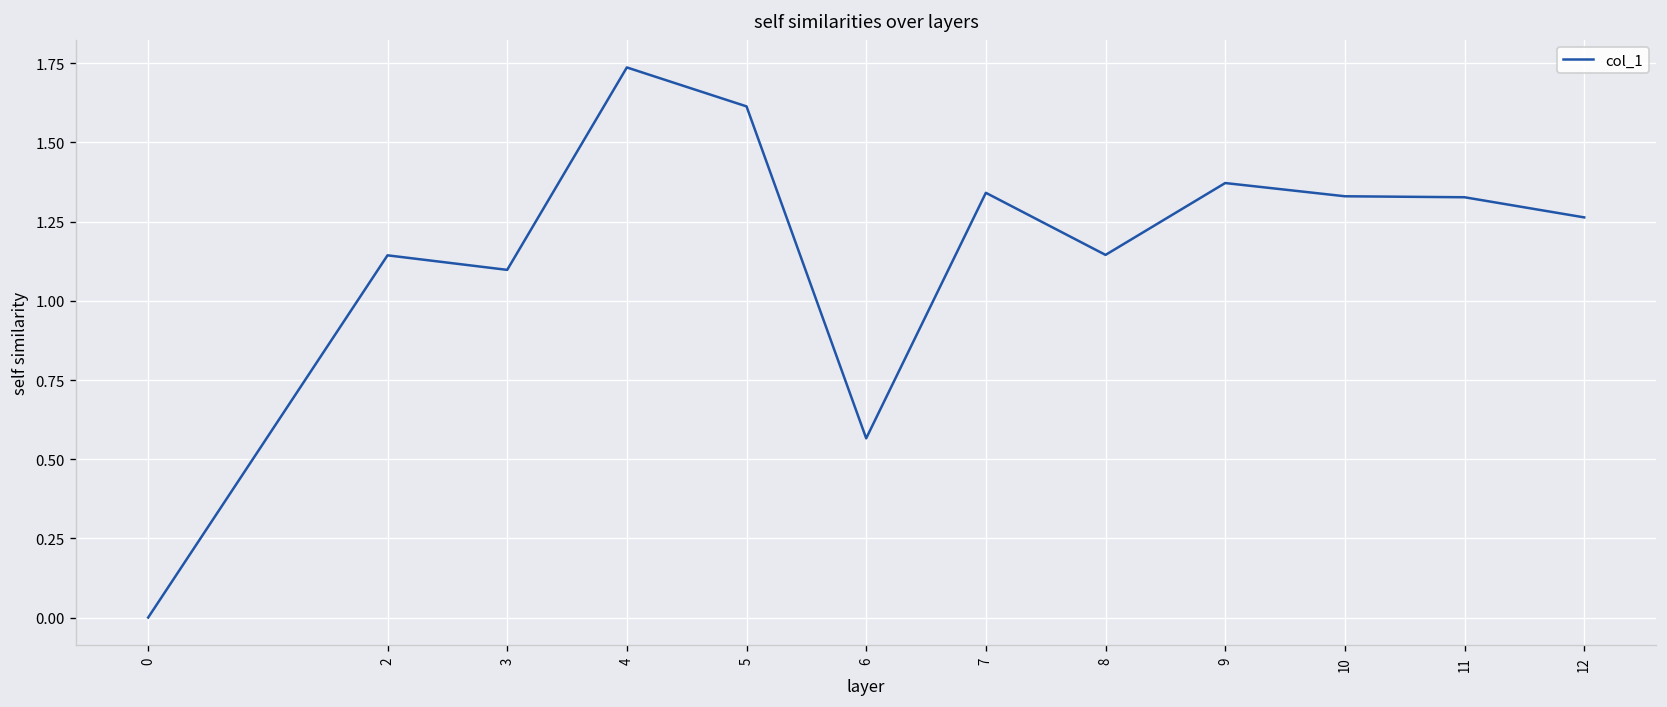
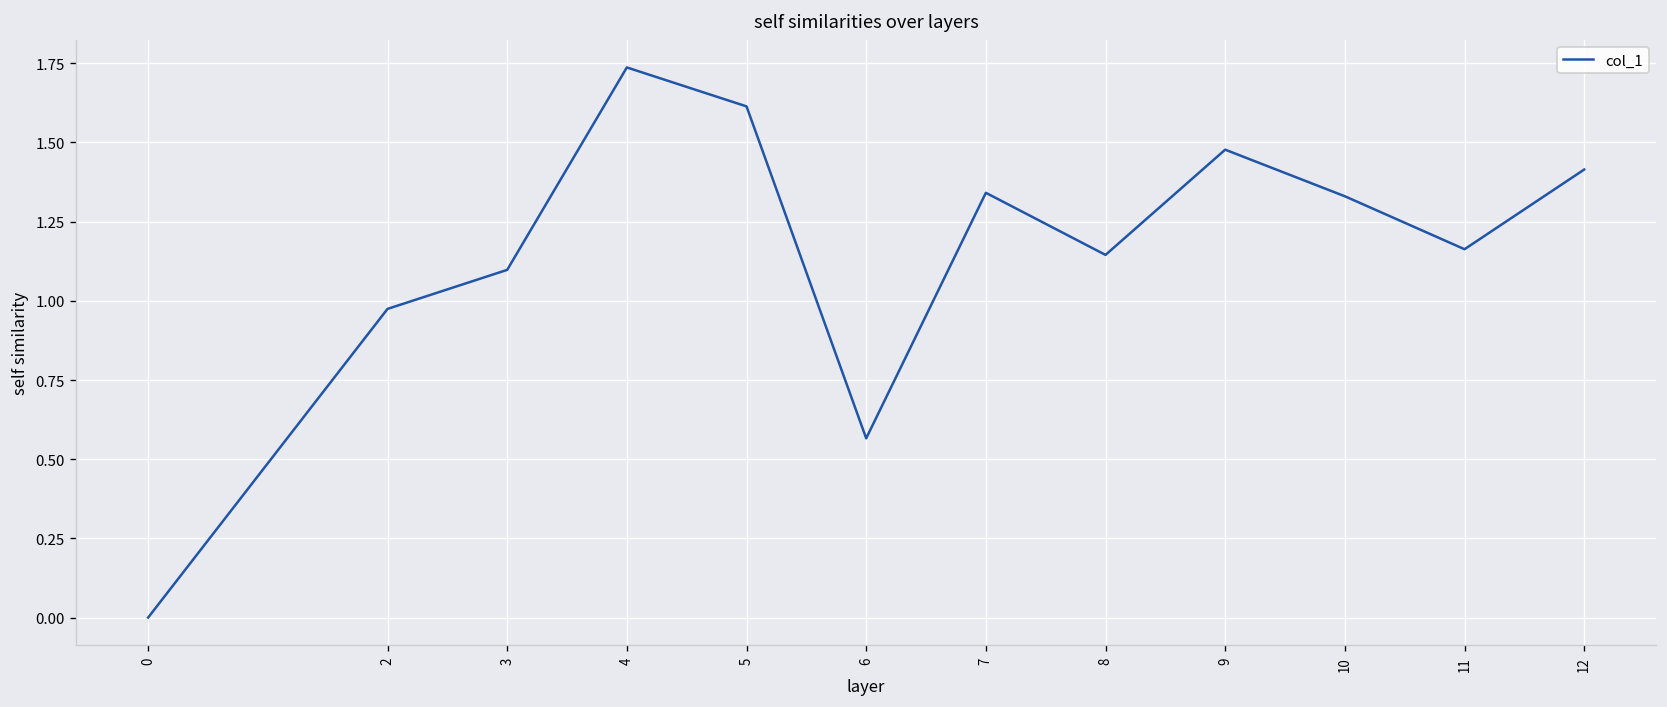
2: 1.14 -> 0.97
9: 1.37 -> 1.48
11: 1.33 -> 1.16
12: 1.26 -> 1.41
